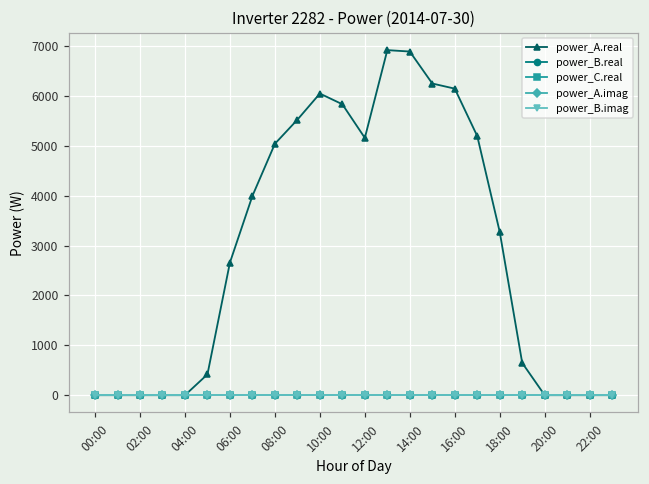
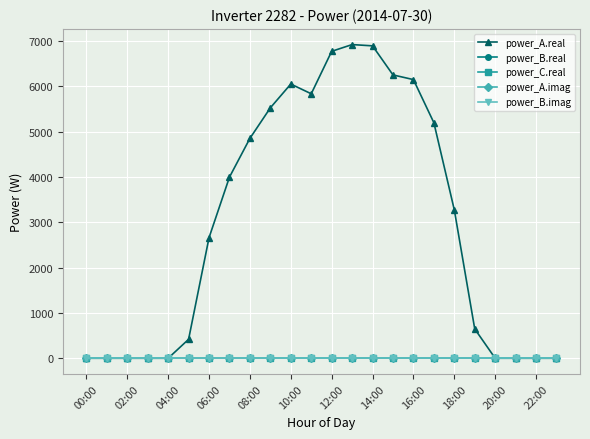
power_A.real, 08:00: 5000 -> 4900
power_A.real, 12:00: 5200 -> 6800
